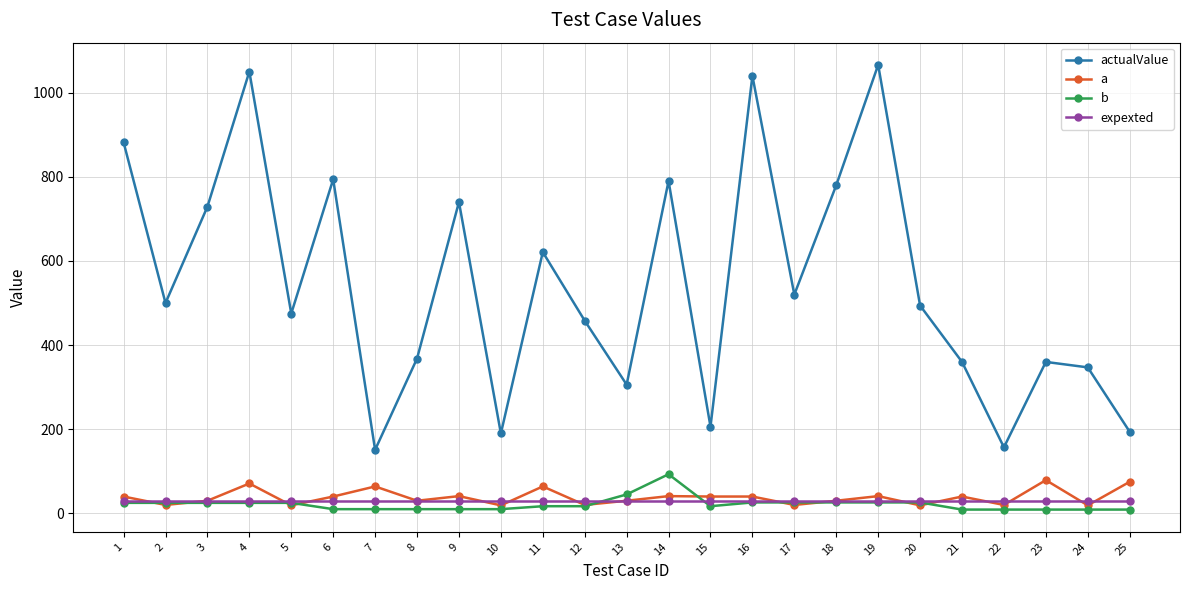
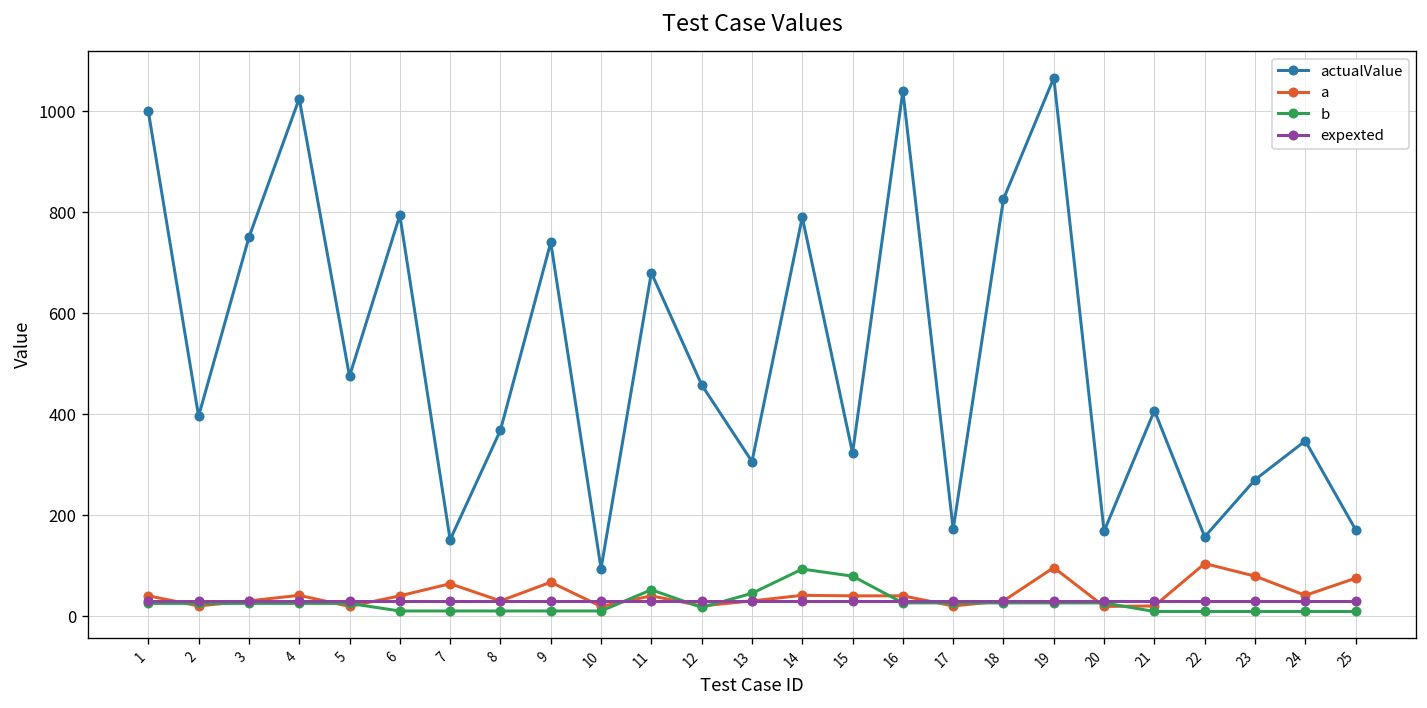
actualValue, 1: 880 -> 1000
actualValue, 2: 500 -> 400
actualValue, 3: 730 -> 750
actualValue, 4: 1050 -> 1030
a, 4: 70 -> 40
a, 9: 40 -> 70
actualValue, 10: 190 -> 90
actualValue, 11: 620 -> 680
a, 11: 60 -> 40
b, 11: 20 -> 50
actualValue, 15: 210 -> 320
b, 15: 20 -> 80
actualValue, 17: 520 -> 170
actualValue, 18: 780 -> 830
a, 19: 40 -> 100
actualValue, 20: 490 -> 170
actualValue, 21: 360 -> 410
a, 21: 40 -> 20
a, 22: 20 -> 100
actualValue, 23: 360 -> 270
a, 24: 20 -> 40
actualValue, 25: 190 -> 170
